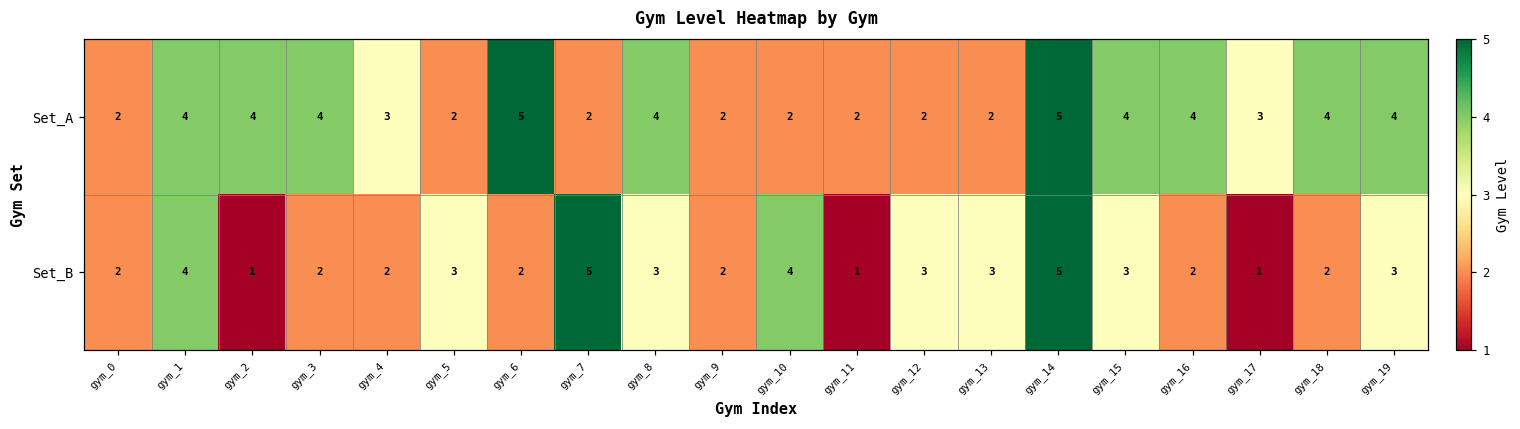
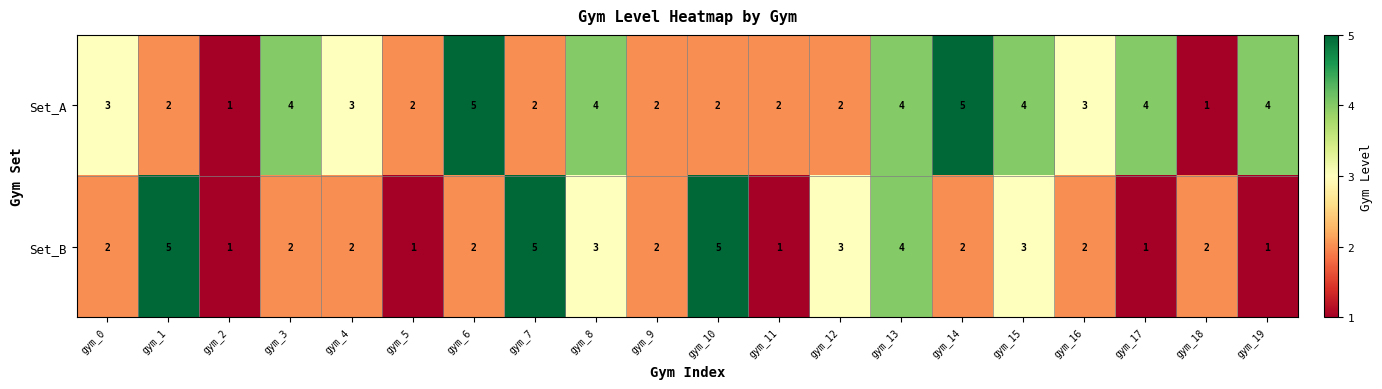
Set_A, gym_0: 2 -> 3
Set_A, gym_1: 4 -> 2
Set_A, gym_2: 4 -> 1
Set_A, gym_13: 2 -> 4
Set_A, gym_16: 4 -> 3
Set_A, gym_17: 3 -> 4
Set_A, gym_18: 4 -> 1
Set_B, gym_1: 4 -> 5
Set_B, gym_5: 3 -> 1
Set_B, gym_10: 4 -> 5
Set_B, gym_13: 3 -> 4
Set_B, gym_14: 5 -> 2
Set_B, gym_19: 3 -> 1
